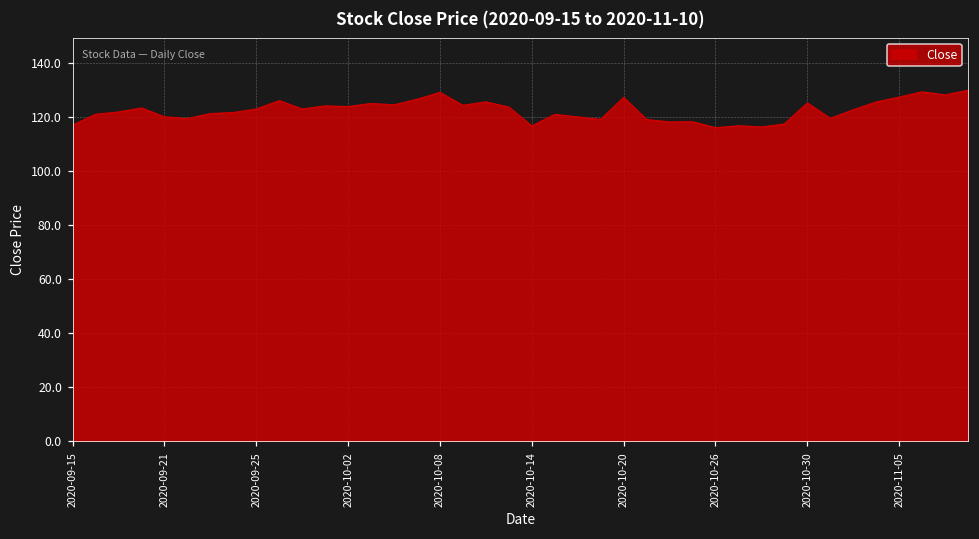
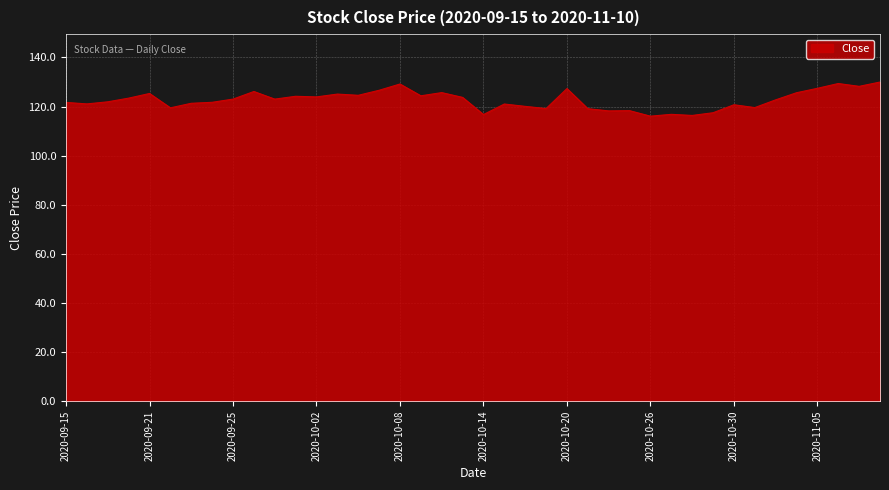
2020-09-15: 117 -> 122
2020-09-21: 120 -> 125
2020-10-30: 125 -> 121
